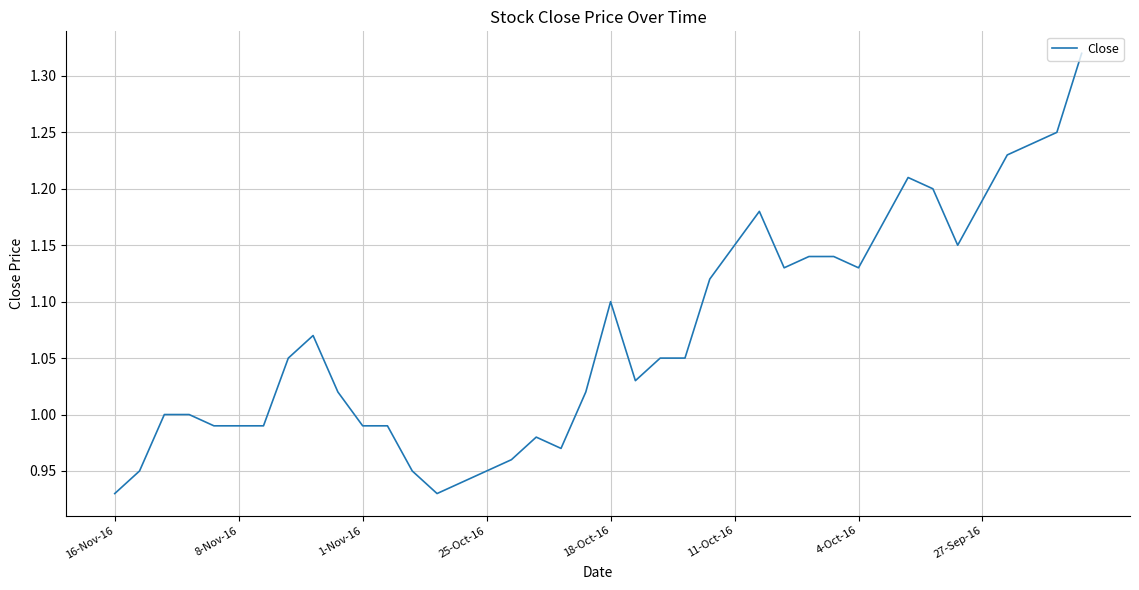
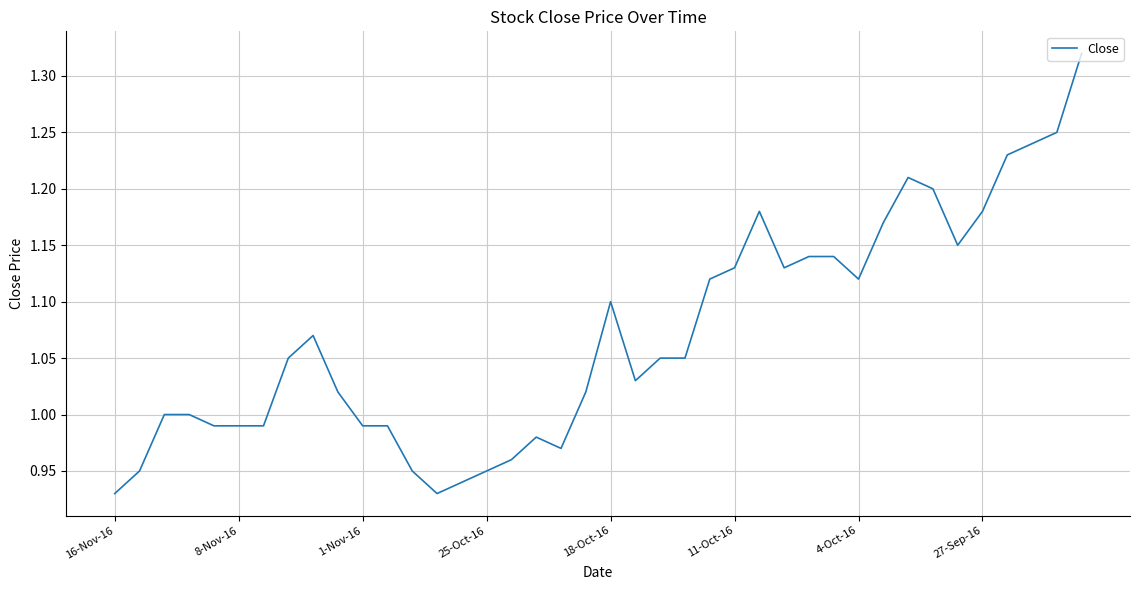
11-Oct-16: 1.15 -> 1.13
4-Oct-16: 1.13 -> 1.12
27-Sep-16: 1.19 -> 1.18
